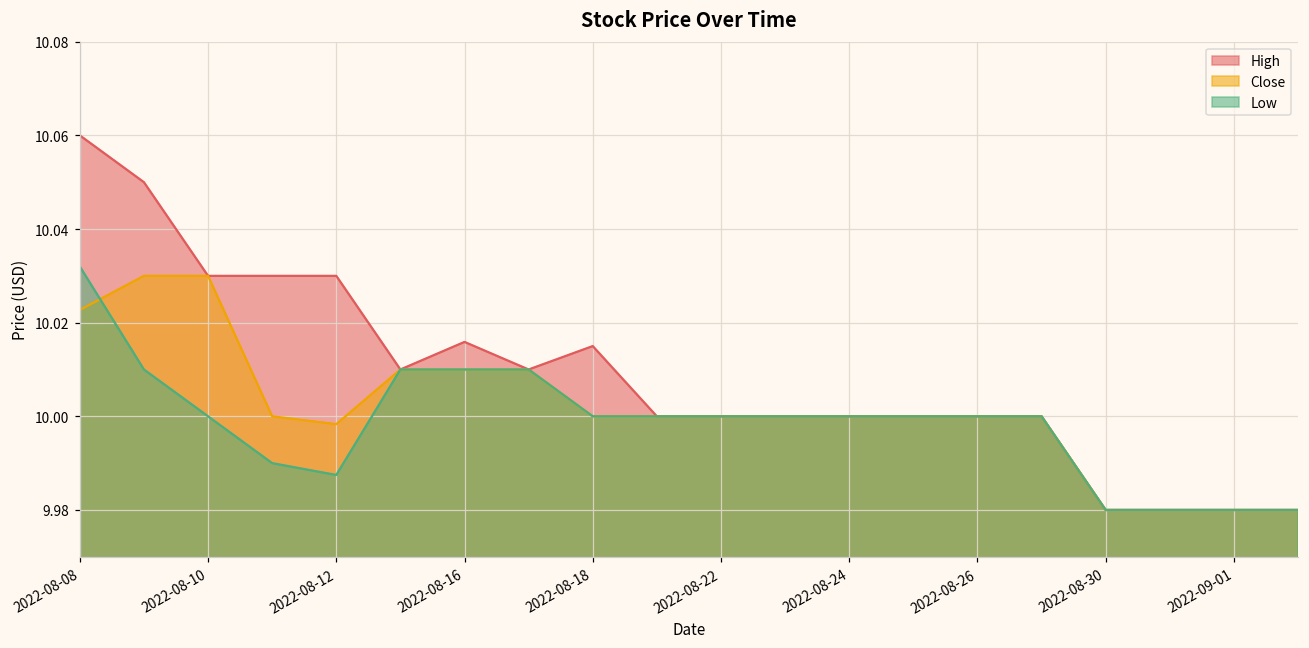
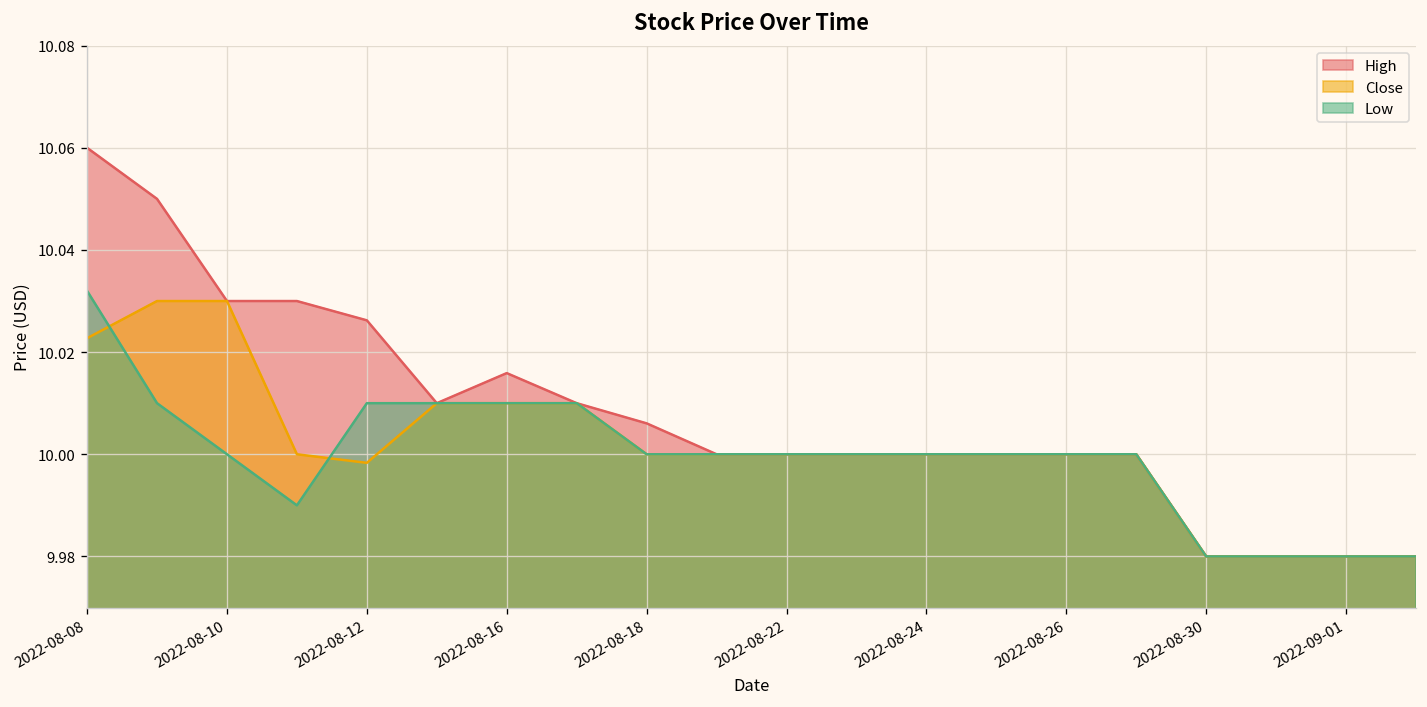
High, 2022-08-12: 10.030 -> 10.026
Low, 2022-08-12: 9.987 -> 10.010
High, 2022-08-18: 10.015 -> 10.006
